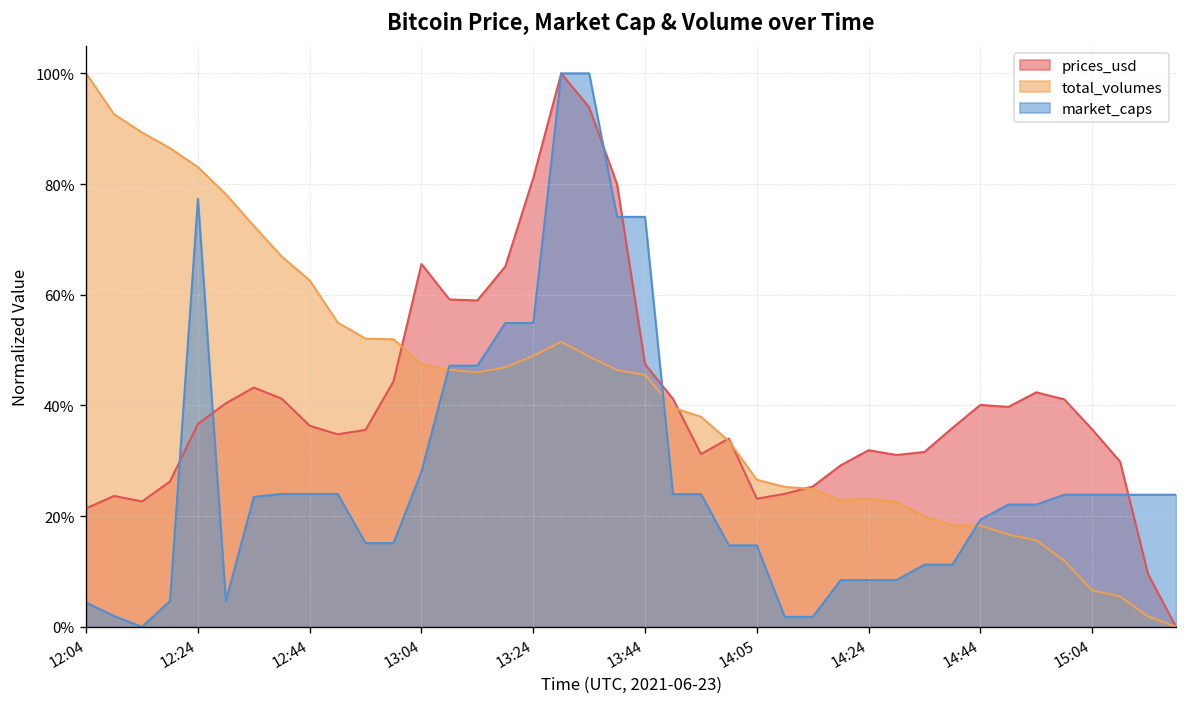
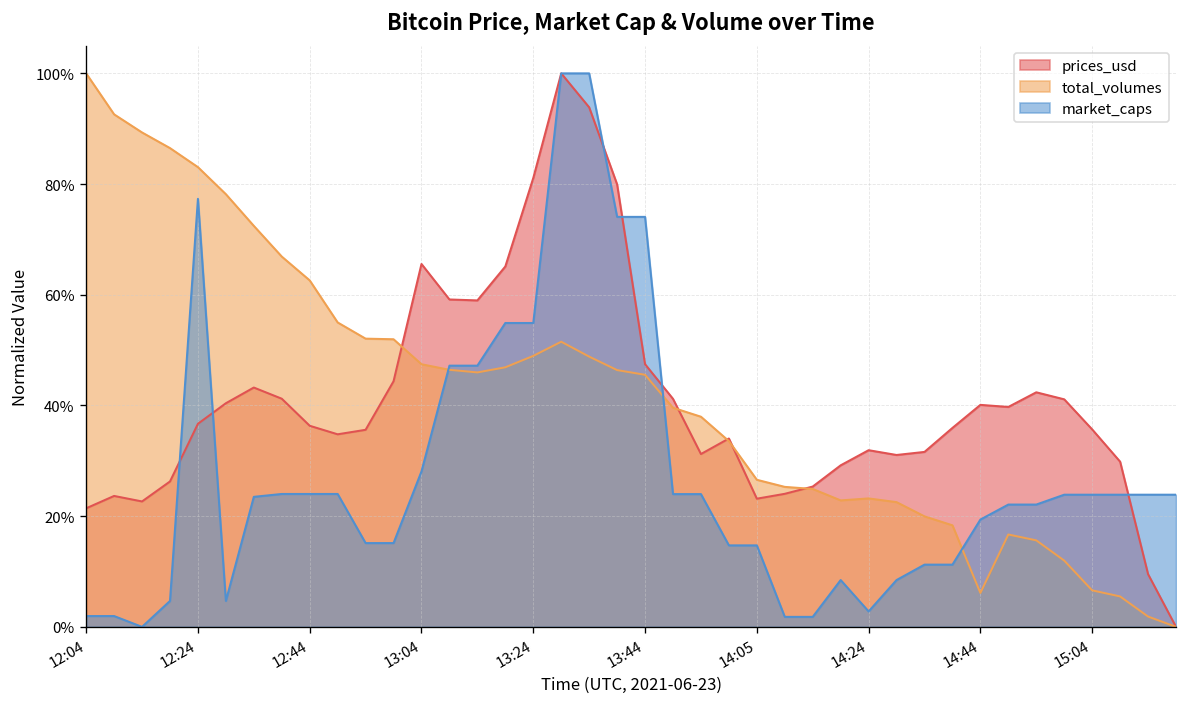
market_caps, 12:04: 4% -> 2%
market_caps, 14:24: 8% -> 3%
total_volumes, 14:44: 18% -> 6%
